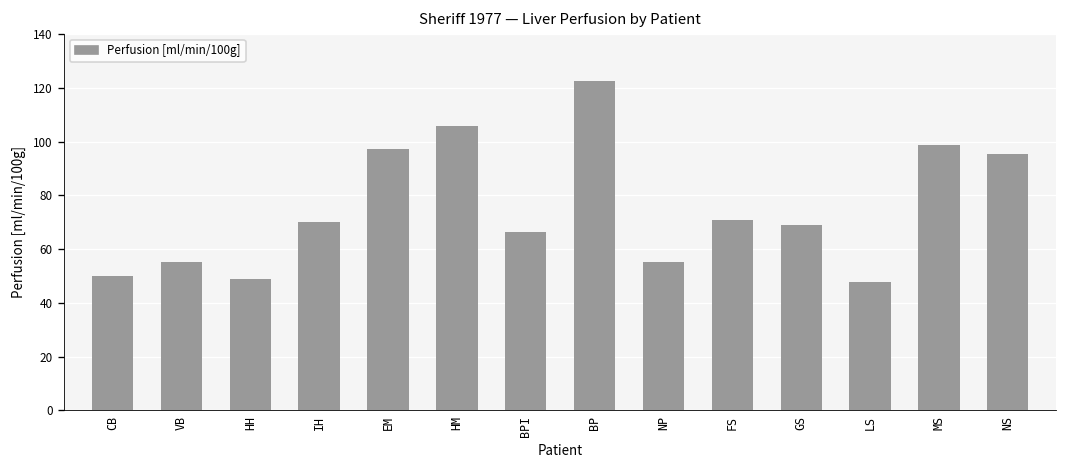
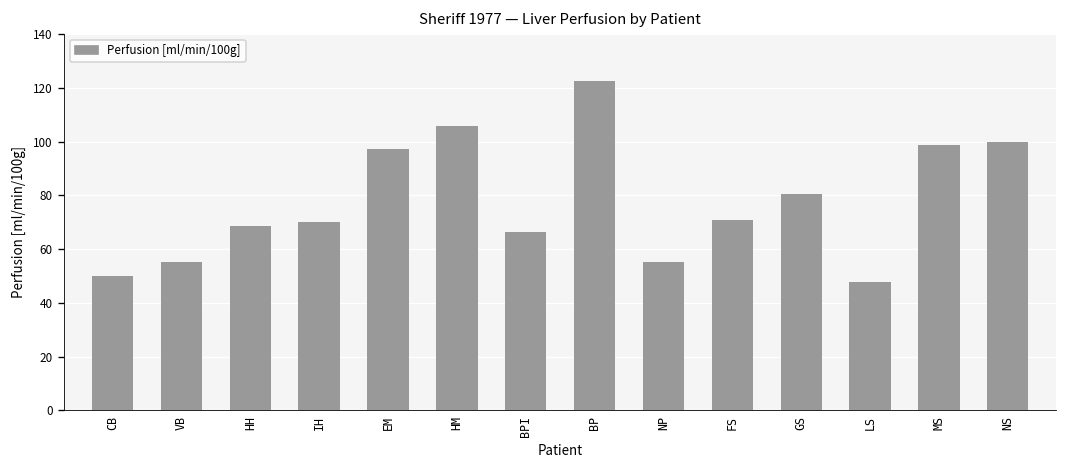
HH: 49 -> 69
GS: 69 -> 81
NS: 96 -> 100
